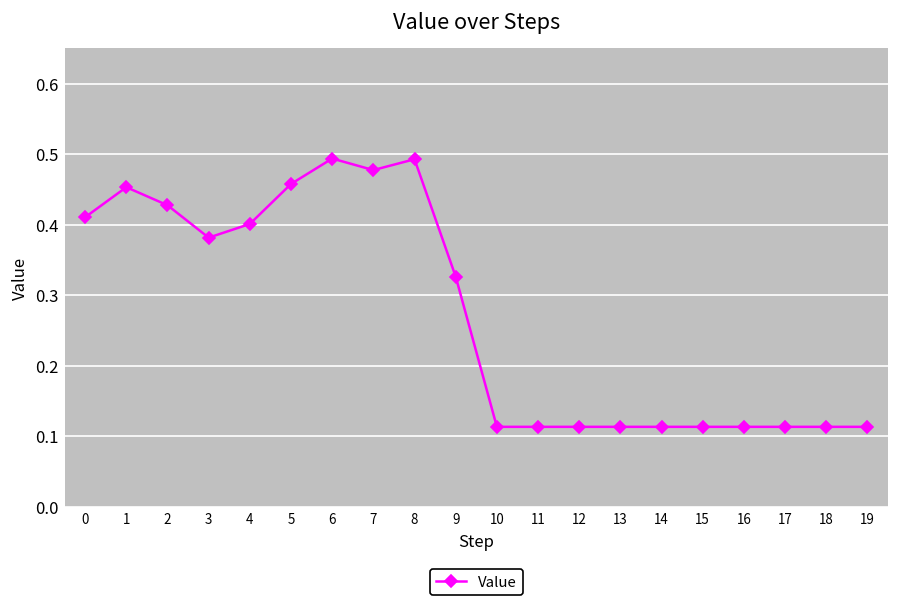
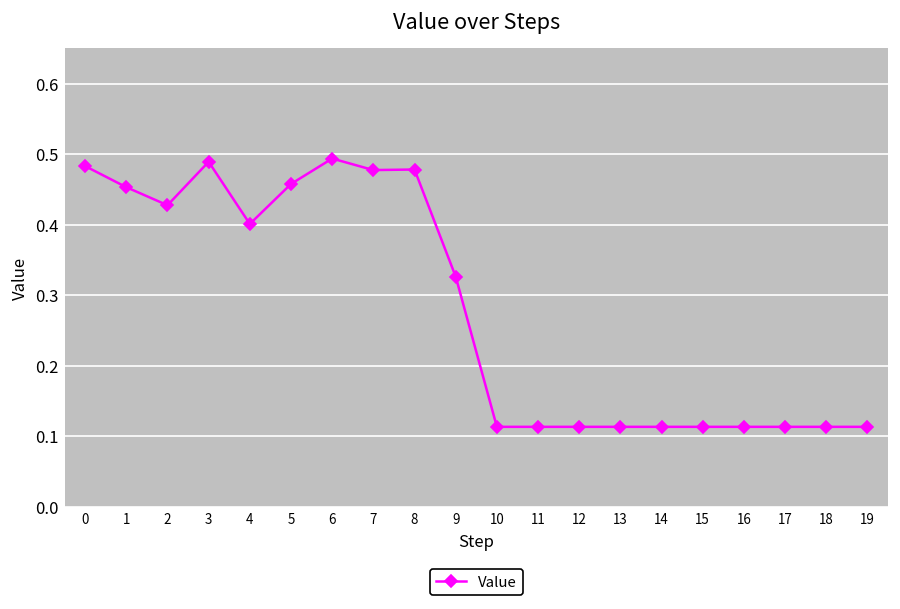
0: 0.41 -> 0.48
3: 0.38 -> 0.49
8: 0.49 -> 0.48
